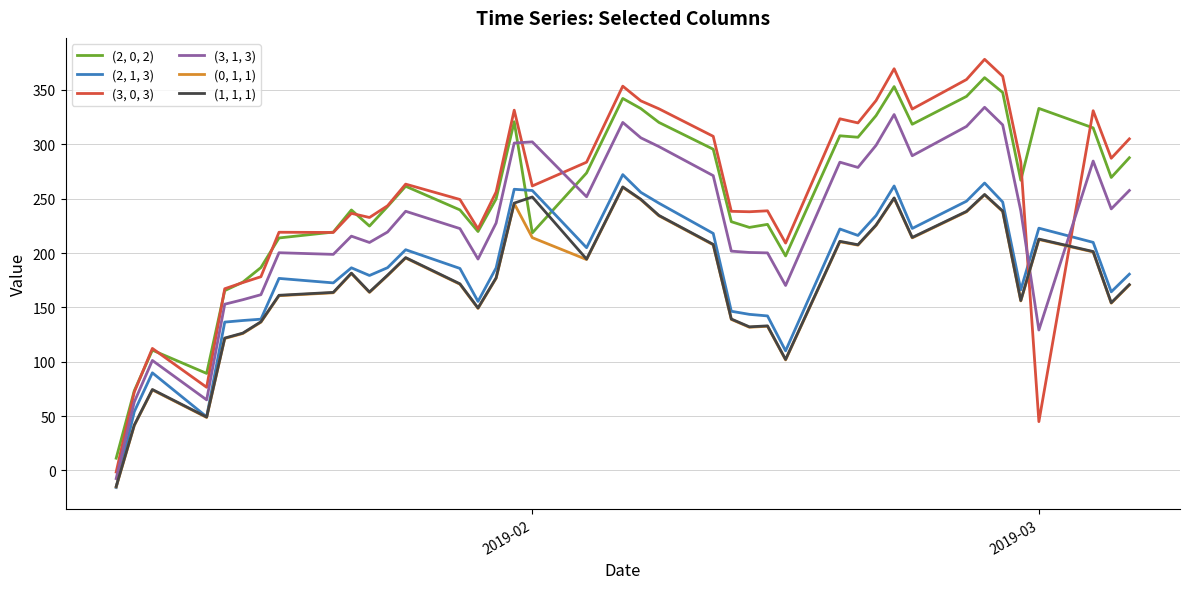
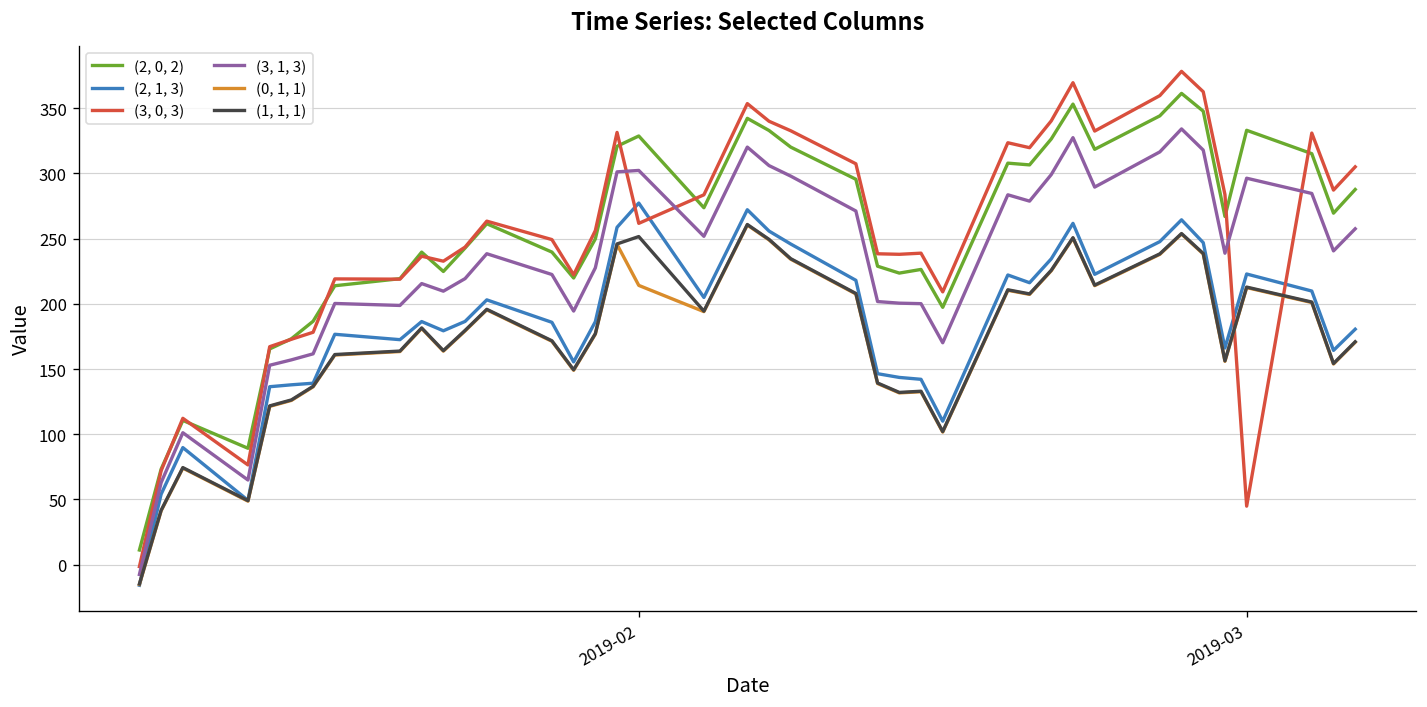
(2, 0, 2), 2019-02: 218 -> 329
(2, 1, 3), 2019-02: 258 -> 277
(3, 1, 3), 2019-03: 129 -> 296
